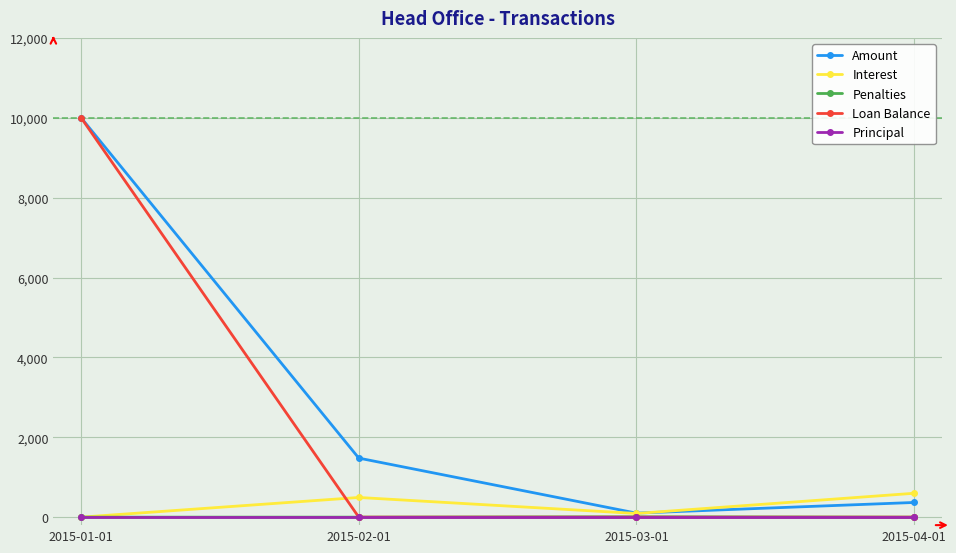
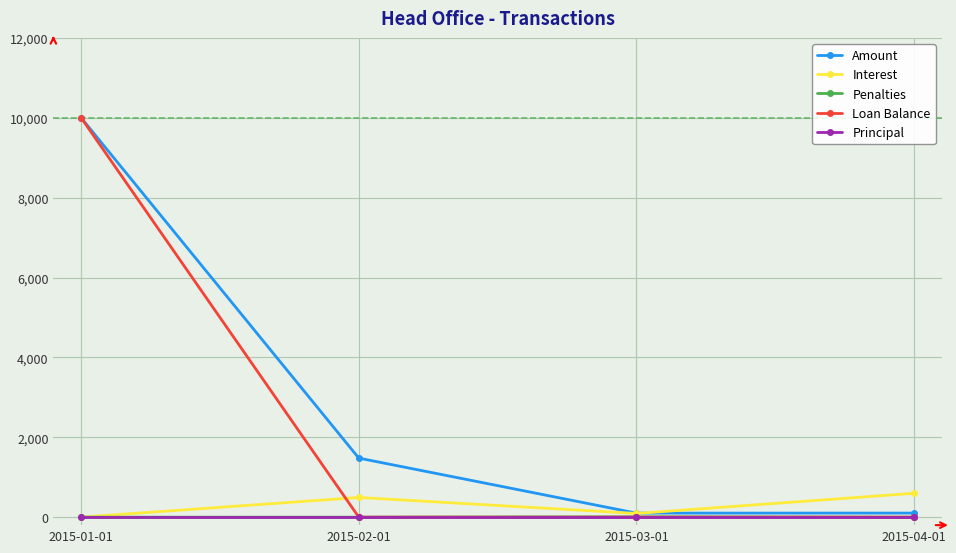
Amount, 2015-04-01: 400 -> 100
